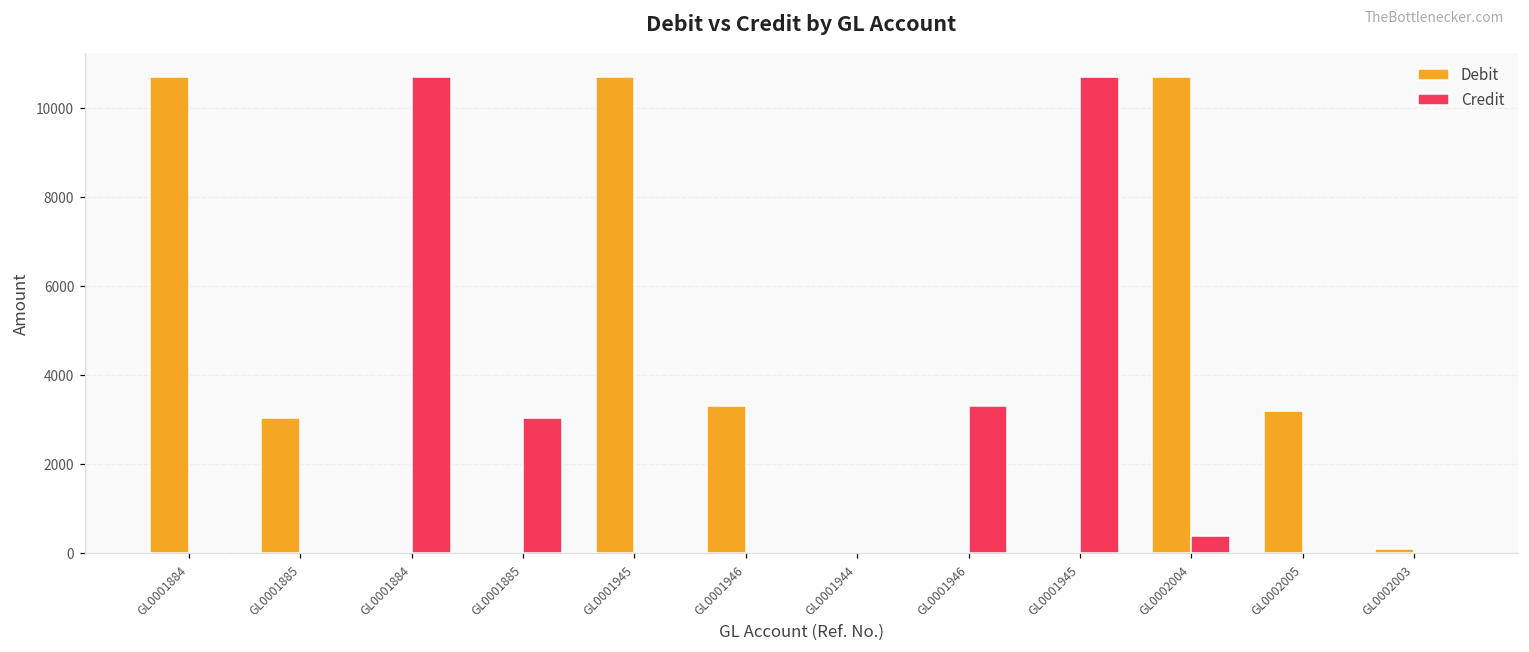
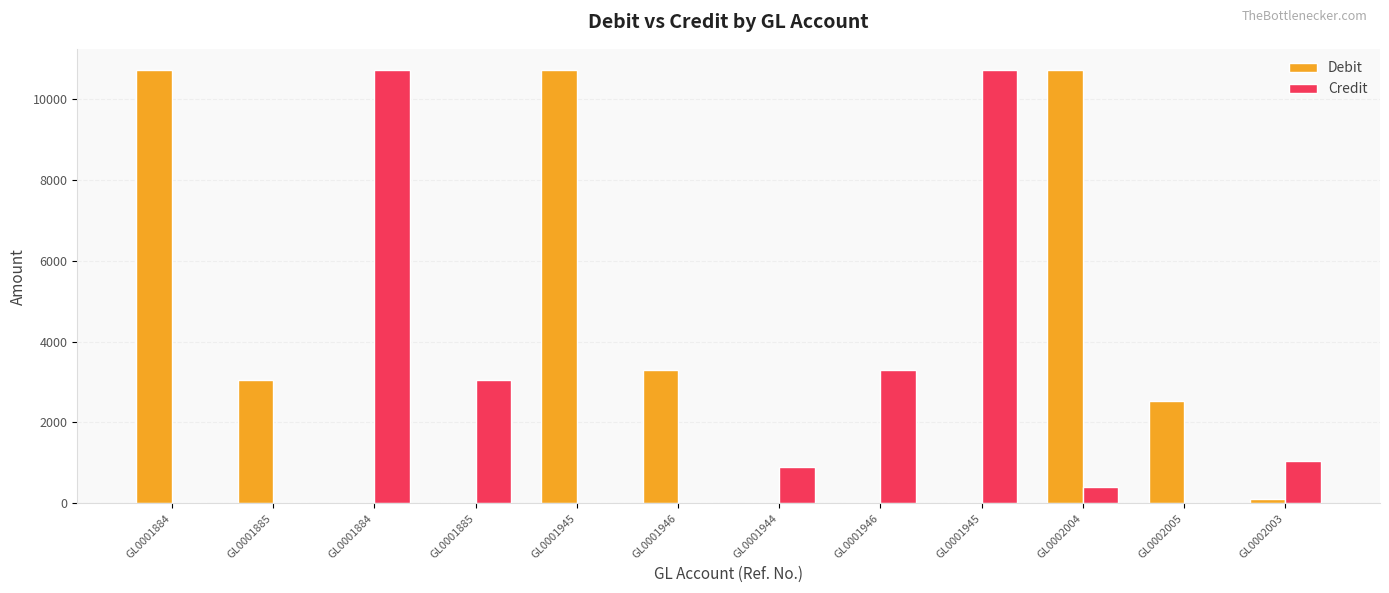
Credit, GL0001944: 0 -> 900
Debit, GL0002005: 3200 -> 2500
Credit, GL0002003: 0 -> 1000
